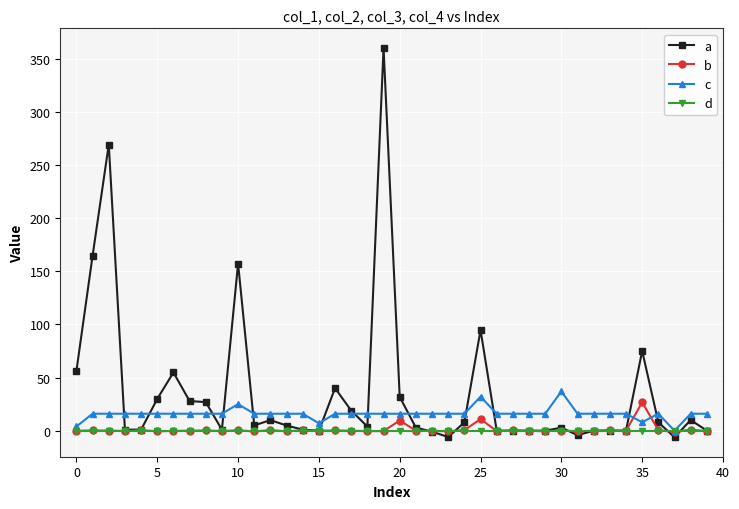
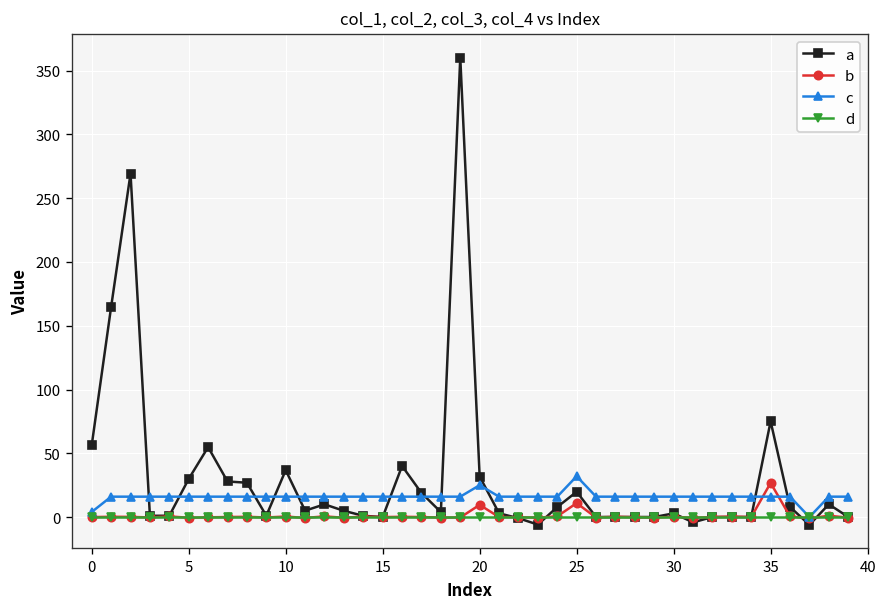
a, 10: 157 -> 37
c, 10: 25 -> 16
c, 15: 7 -> 16
c, 20: 16 -> 25
a, 25: 95 -> 20
c, 30: 37 -> 16
c, 35: 8 -> 16
